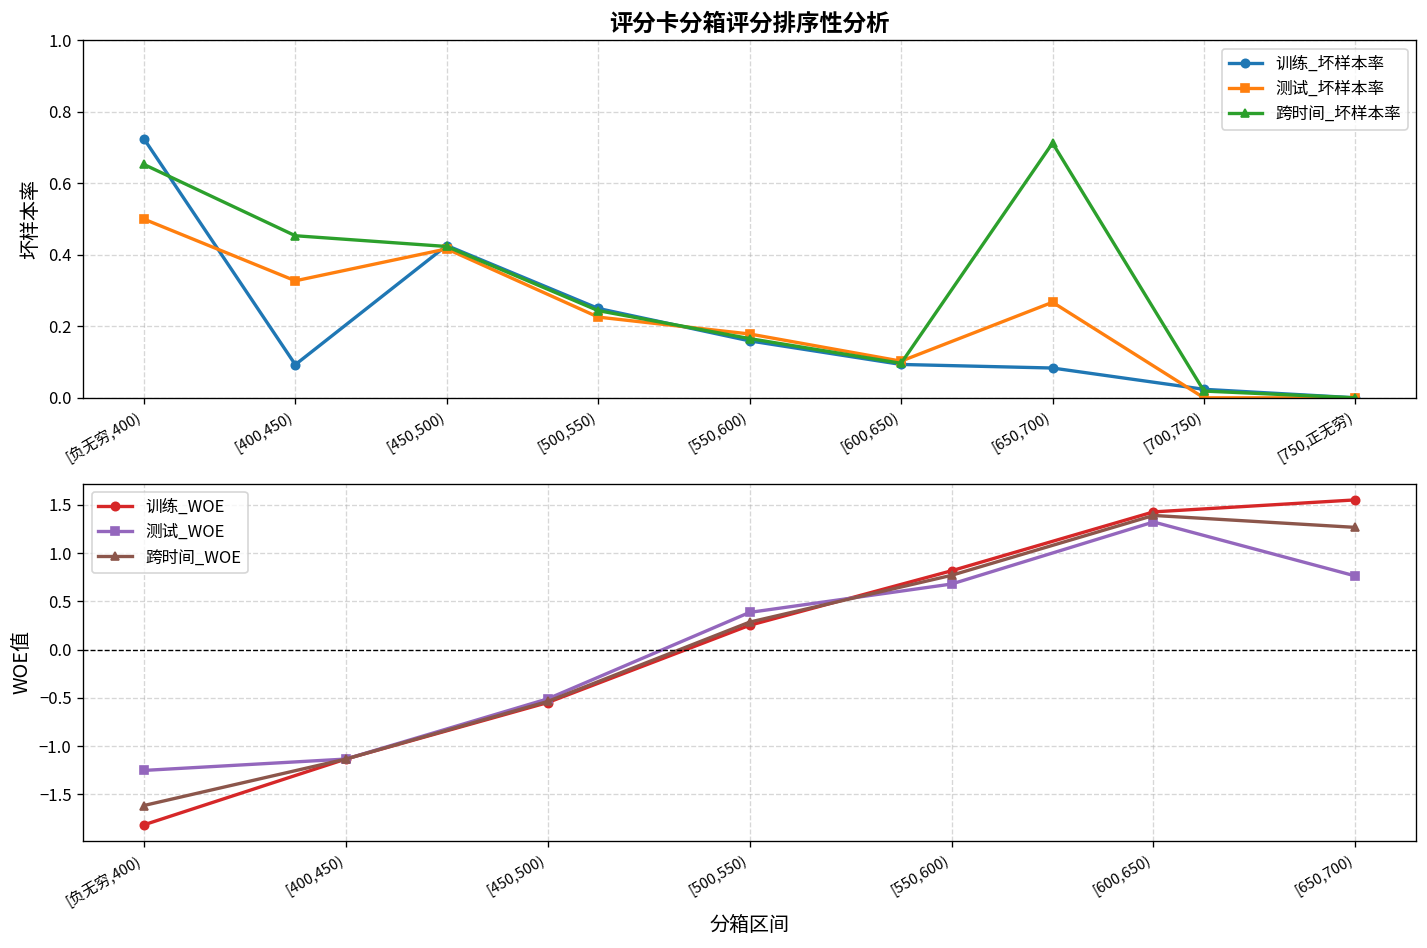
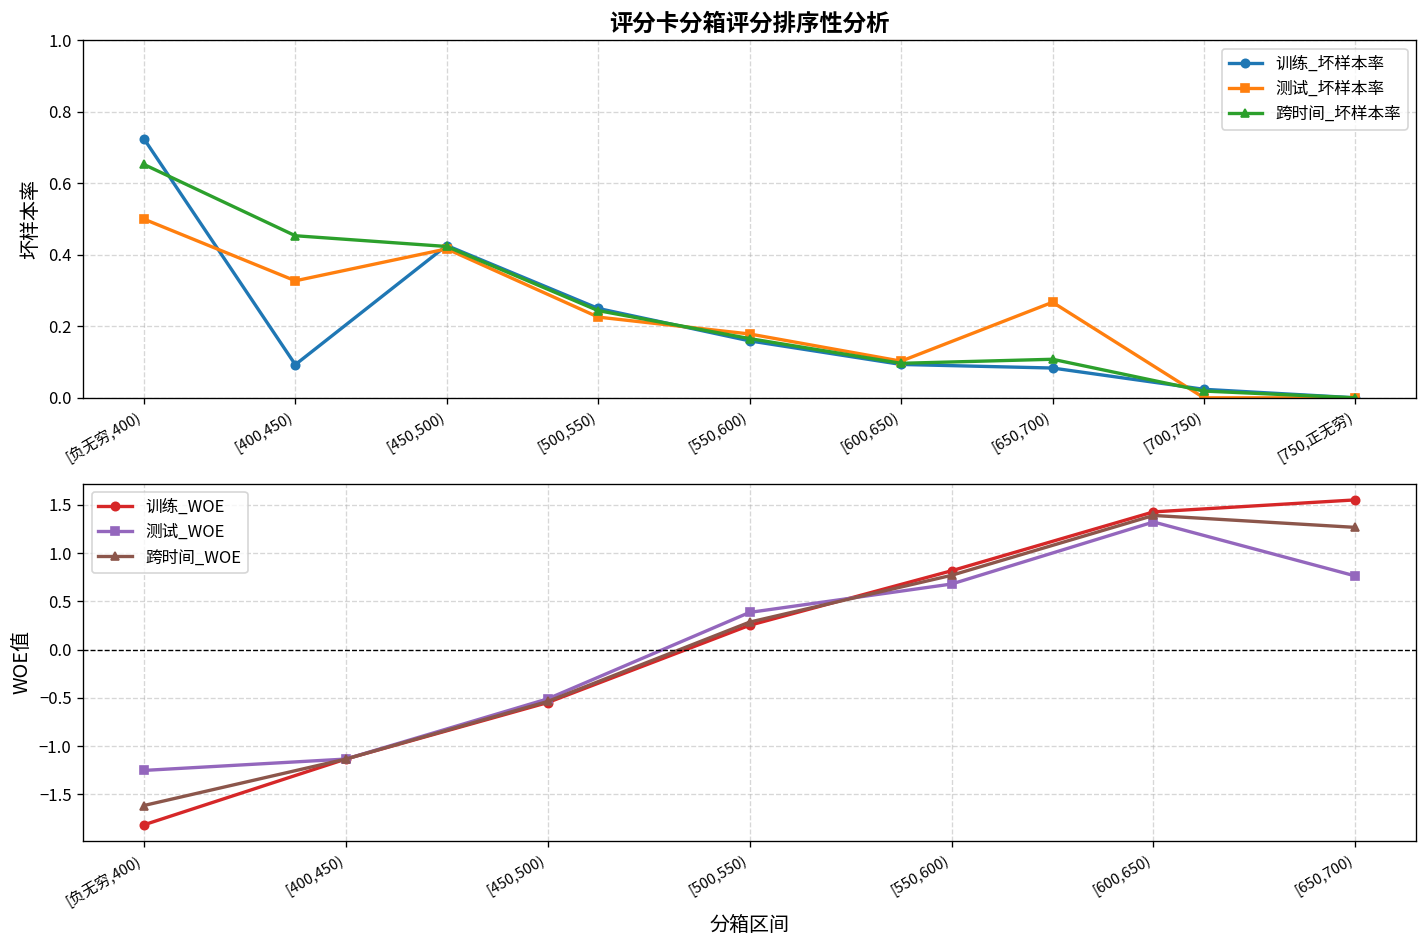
评分卡分箱评分排序性分析, 跨时间_坏样本率, [650,700): 0.71 -> 0.11
